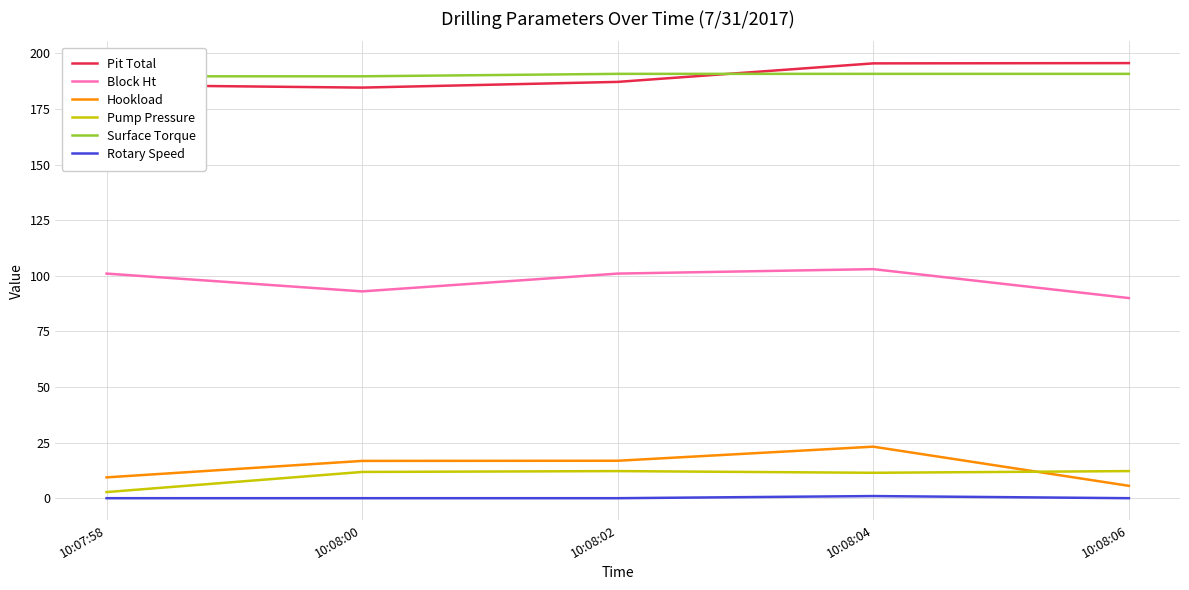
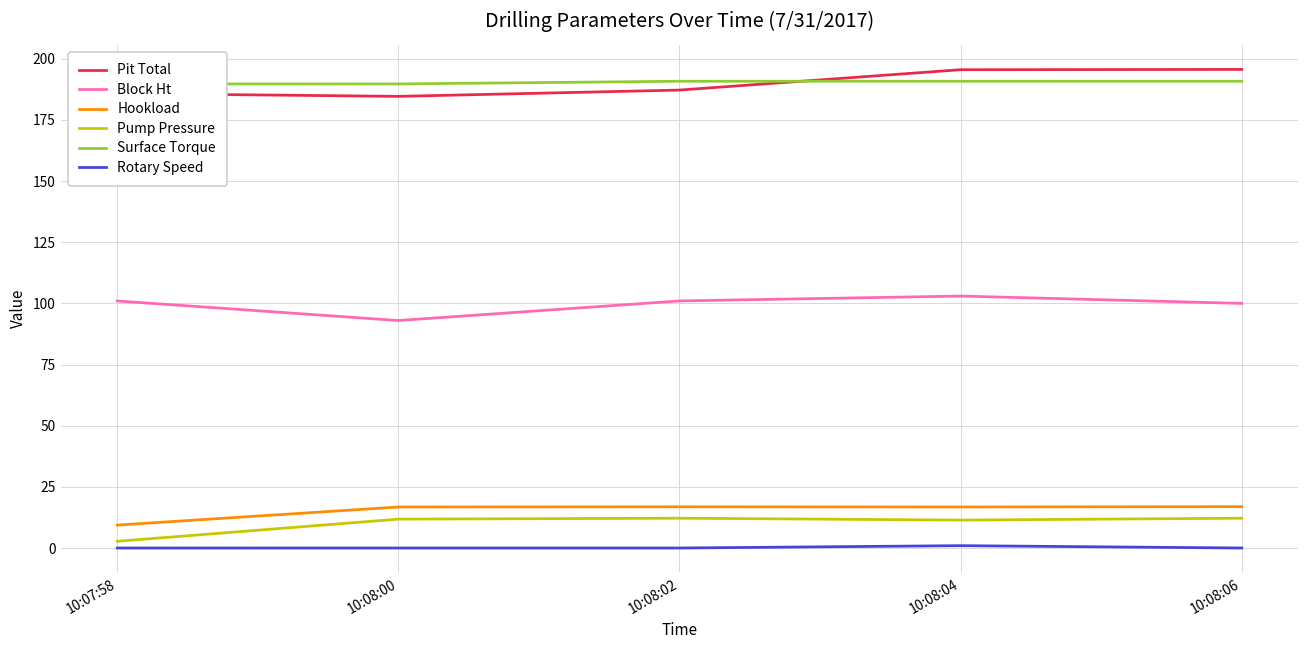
Hookload, 10:08:04: 23 -> 17
Block Ht, 10:08:06: 90 -> 100
Hookload, 10:08:06: 6 -> 17
